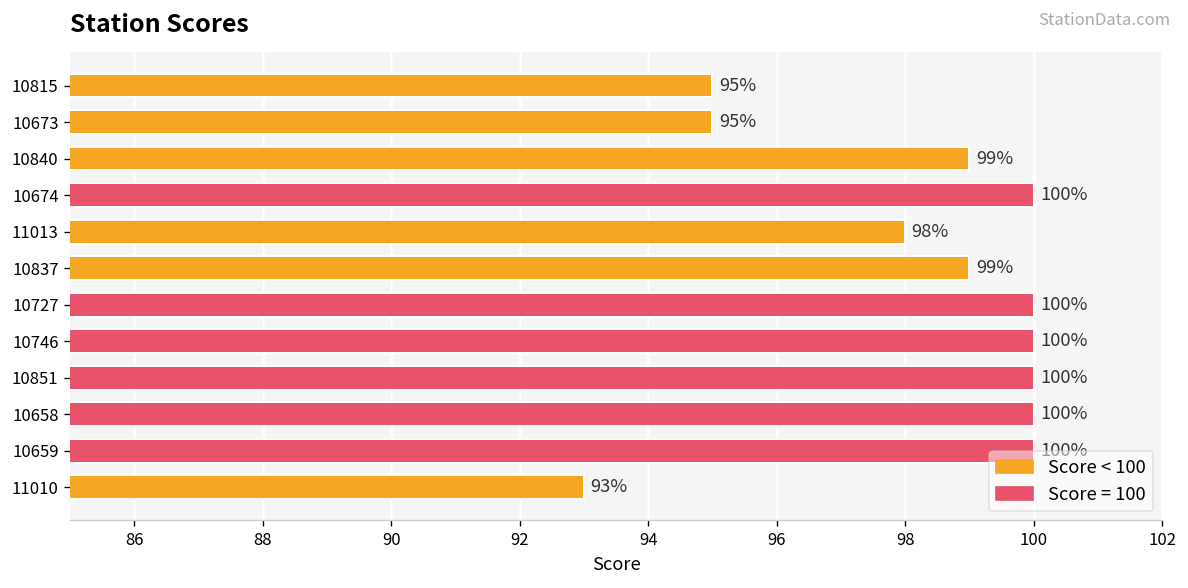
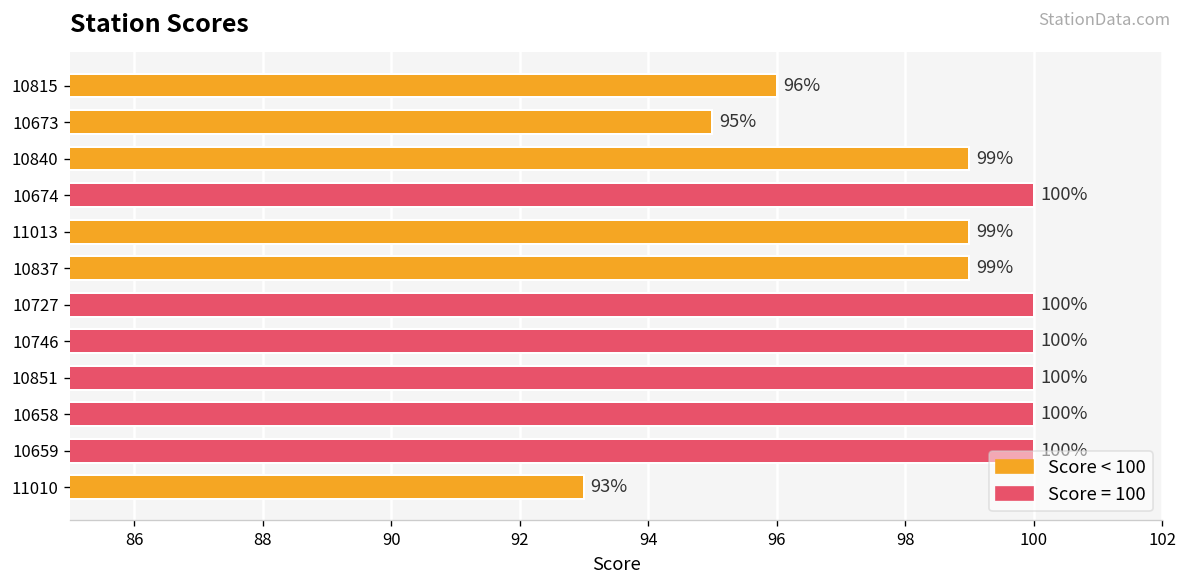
10815: 95% -> 96%
11013: 98% -> 99%
